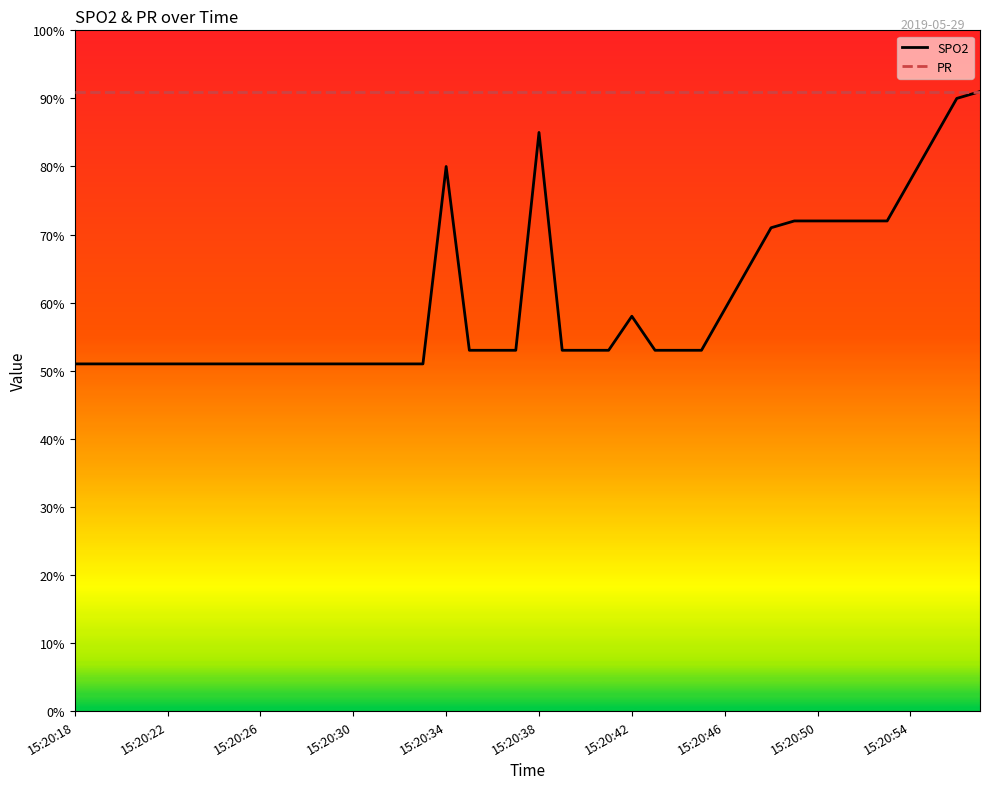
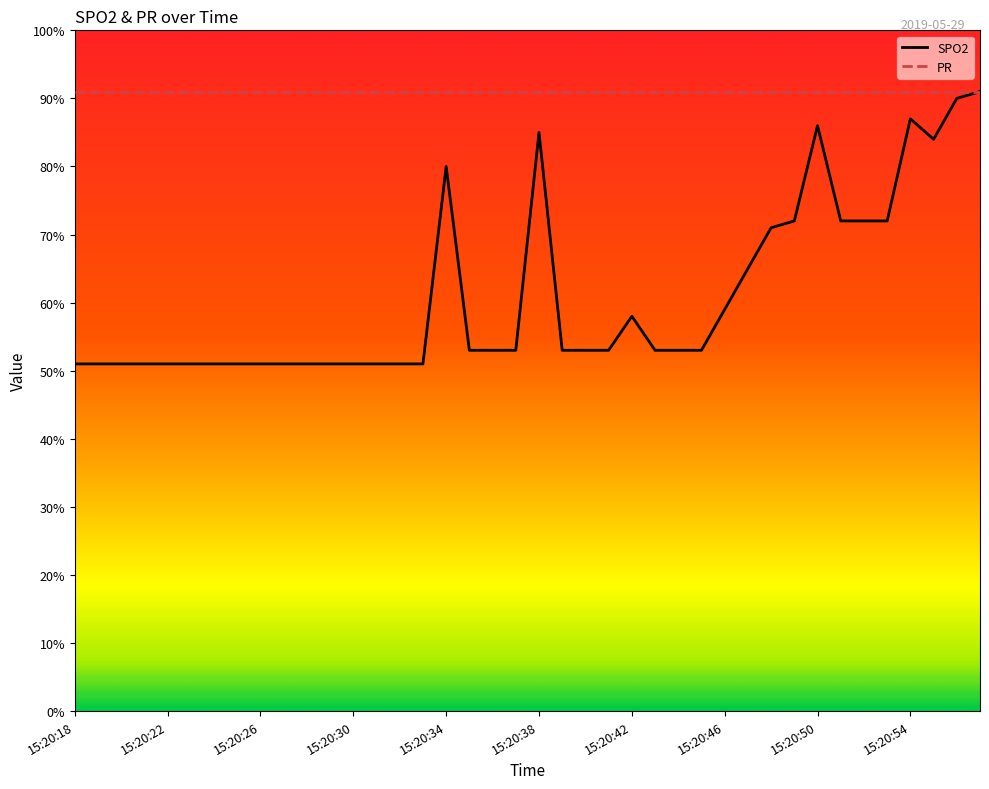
SPO2, 15:20:50: 72% -> 86%
SPO2, 15:20:54: 78% -> 87%
